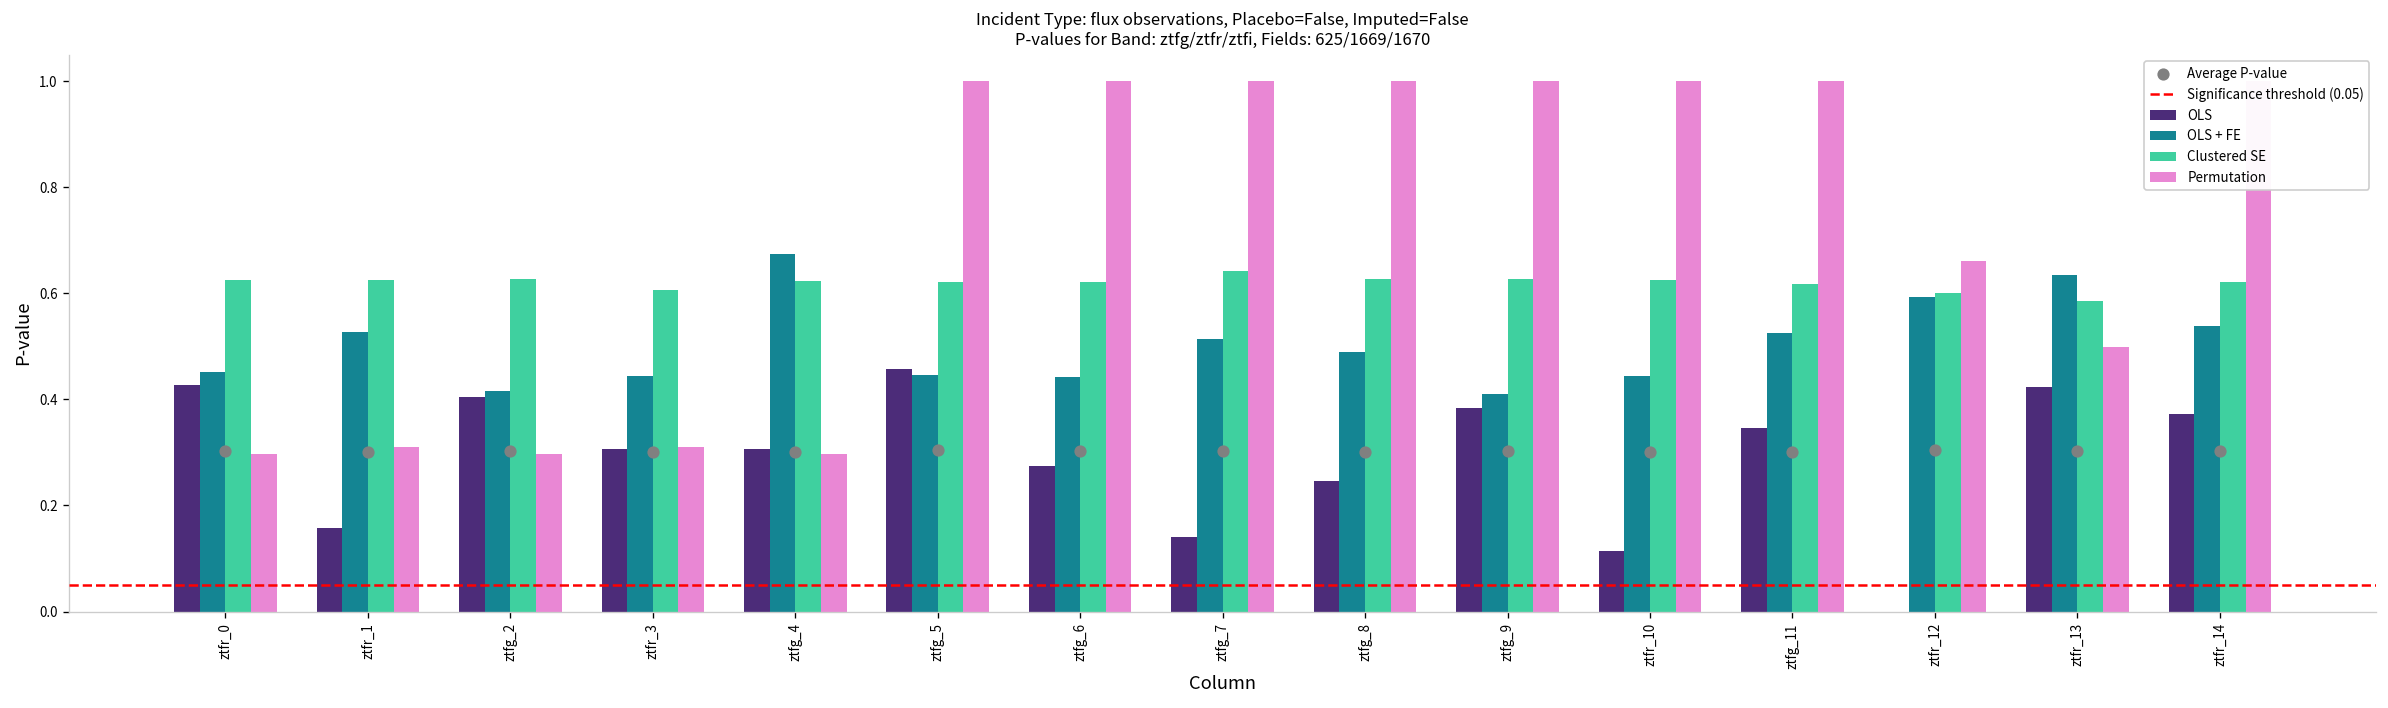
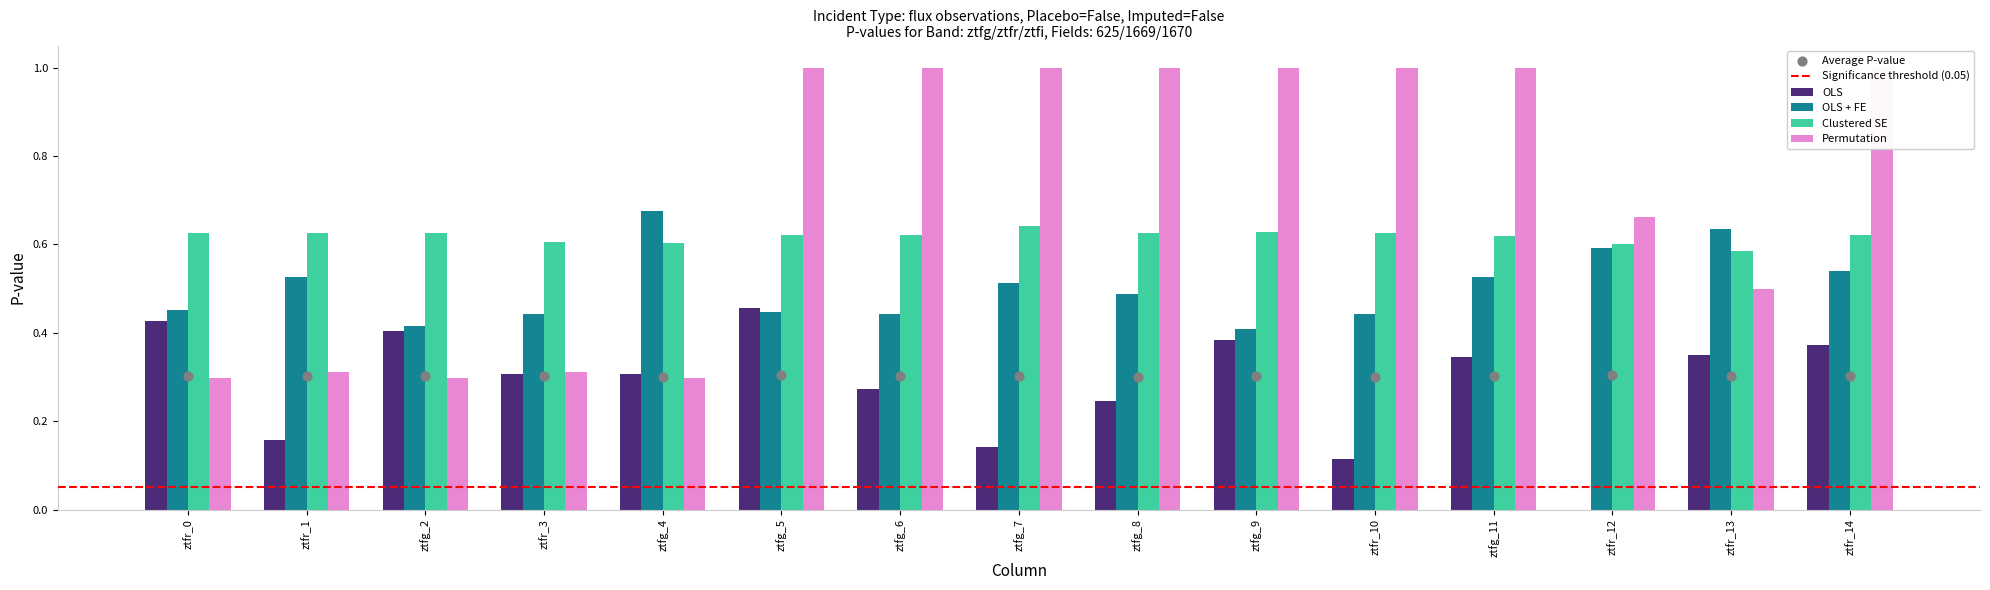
Clustered SE, ztfg_4: 0.62 -> 0.60
OLS, ztfr_13: 0.42 -> 0.35
